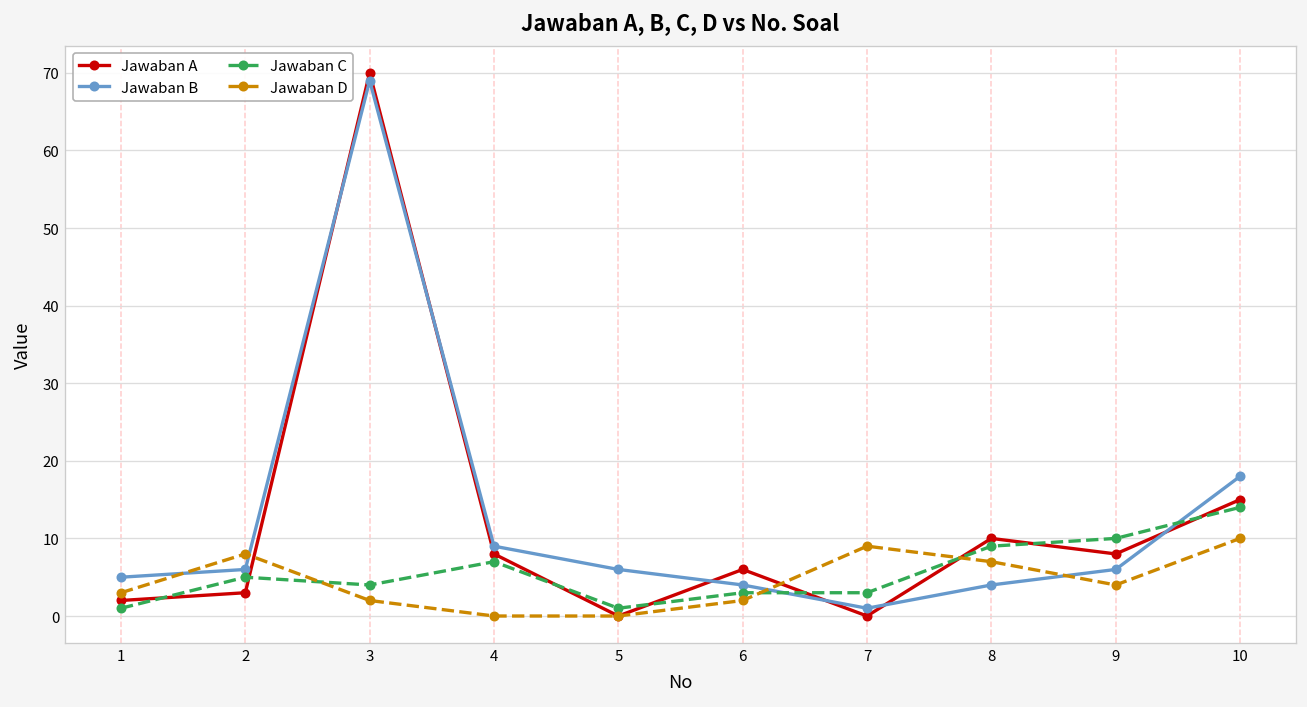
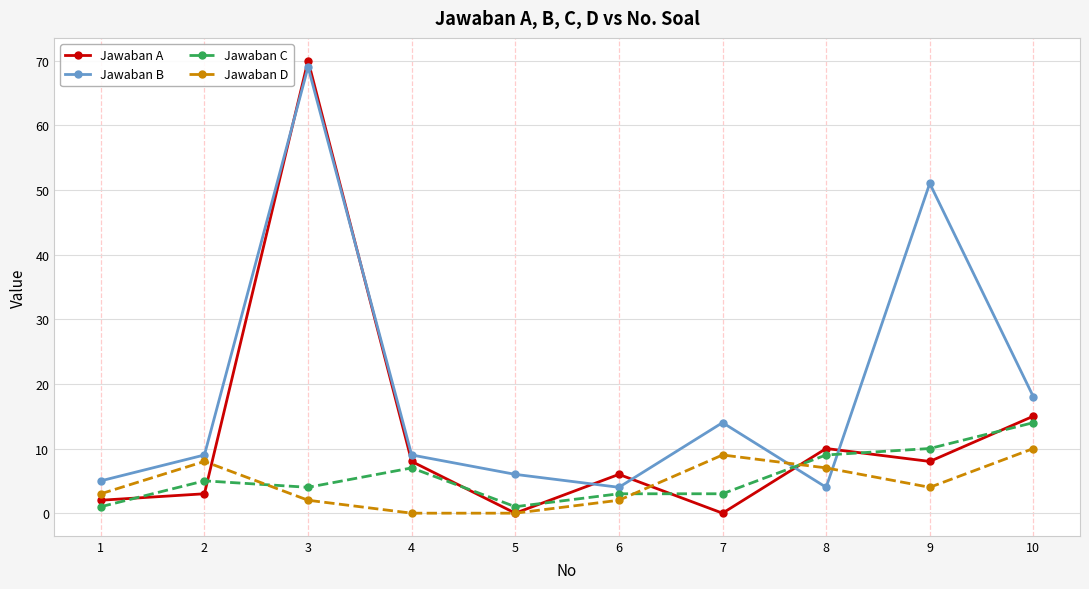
Jawaban B, 2: 6 -> 9
Jawaban B, 7: 1 -> 14
Jawaban B, 9: 6 -> 51
